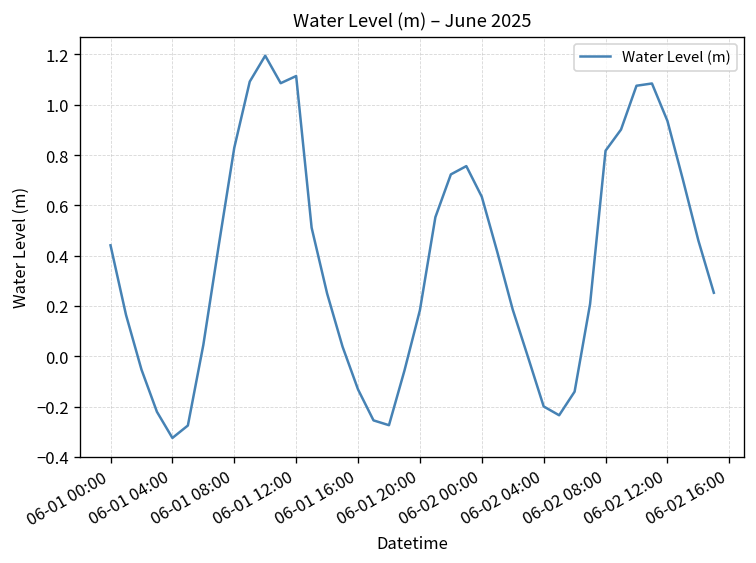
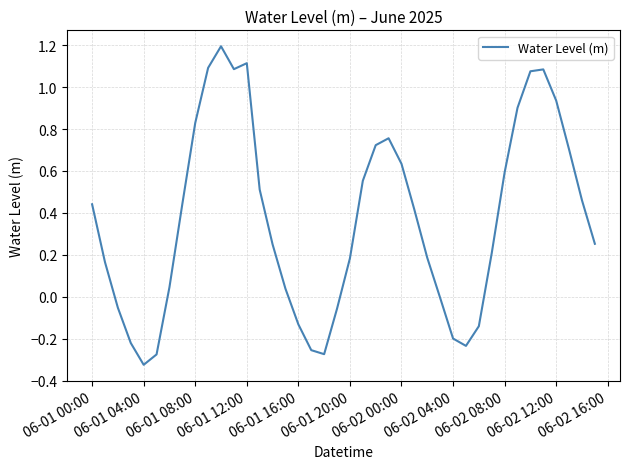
06-02 08:00: 0.82 -> 0.59
